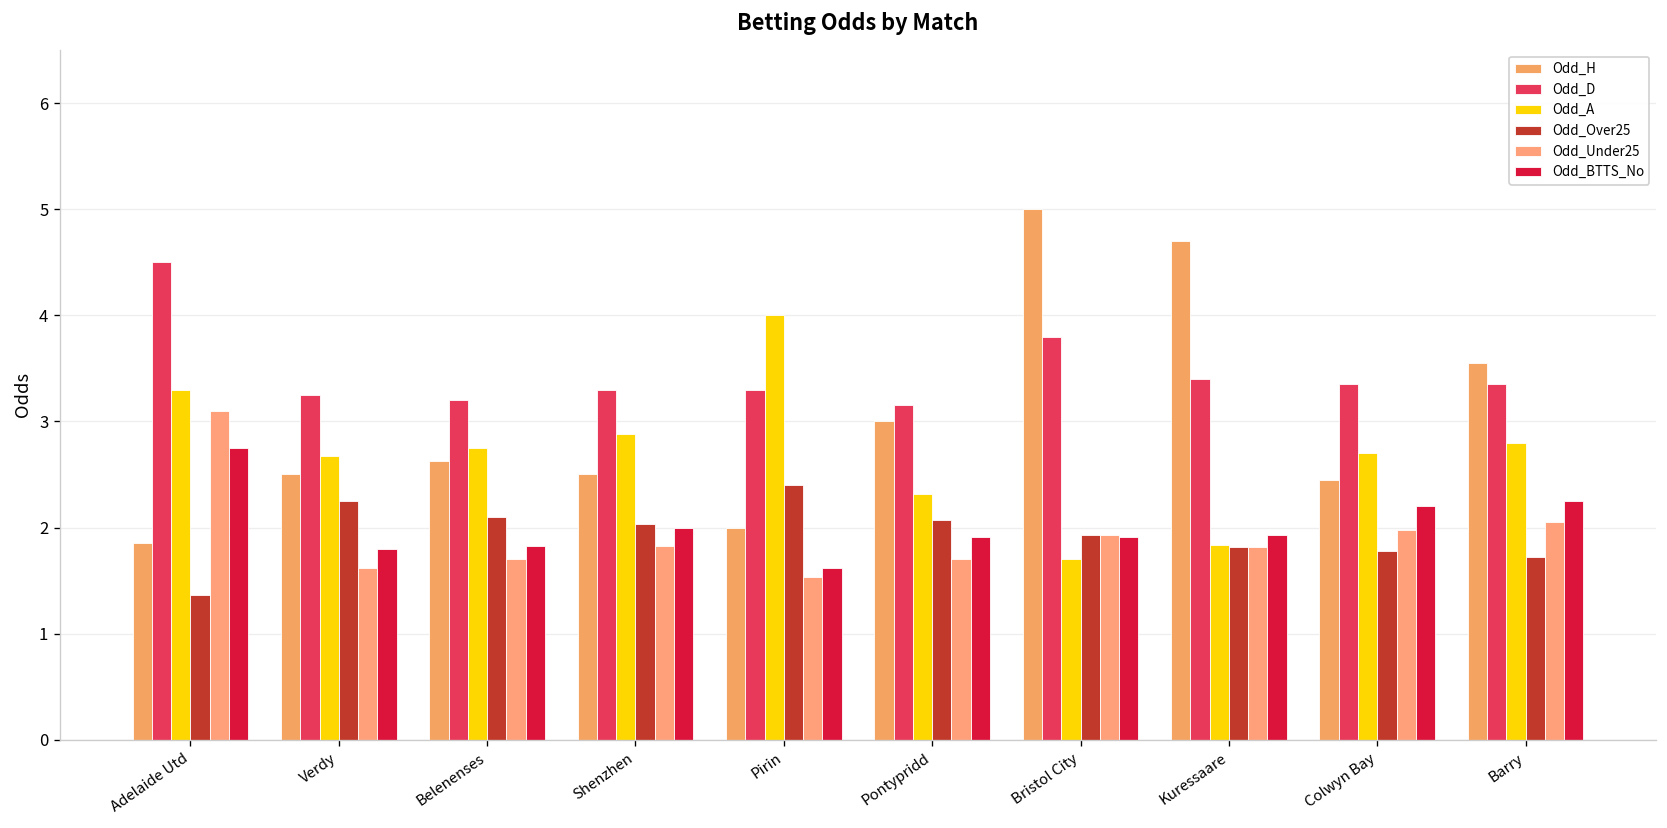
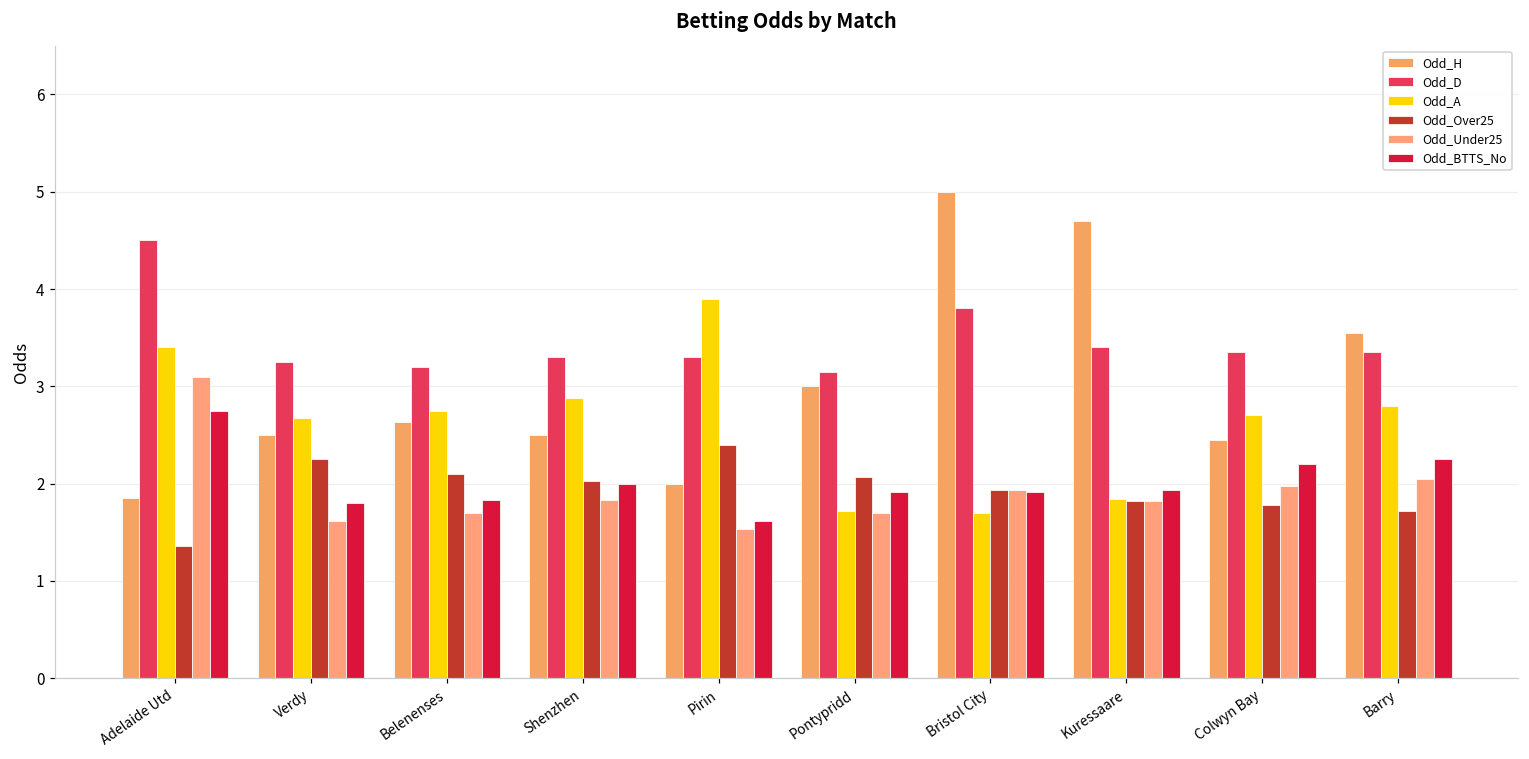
Odd_A, Adelaide Utd: 3.3 -> 3.4
Odd_A, Pirin: 4.0 -> 3.9
Odd_A, Pontypridd: 2.3 -> 1.7
